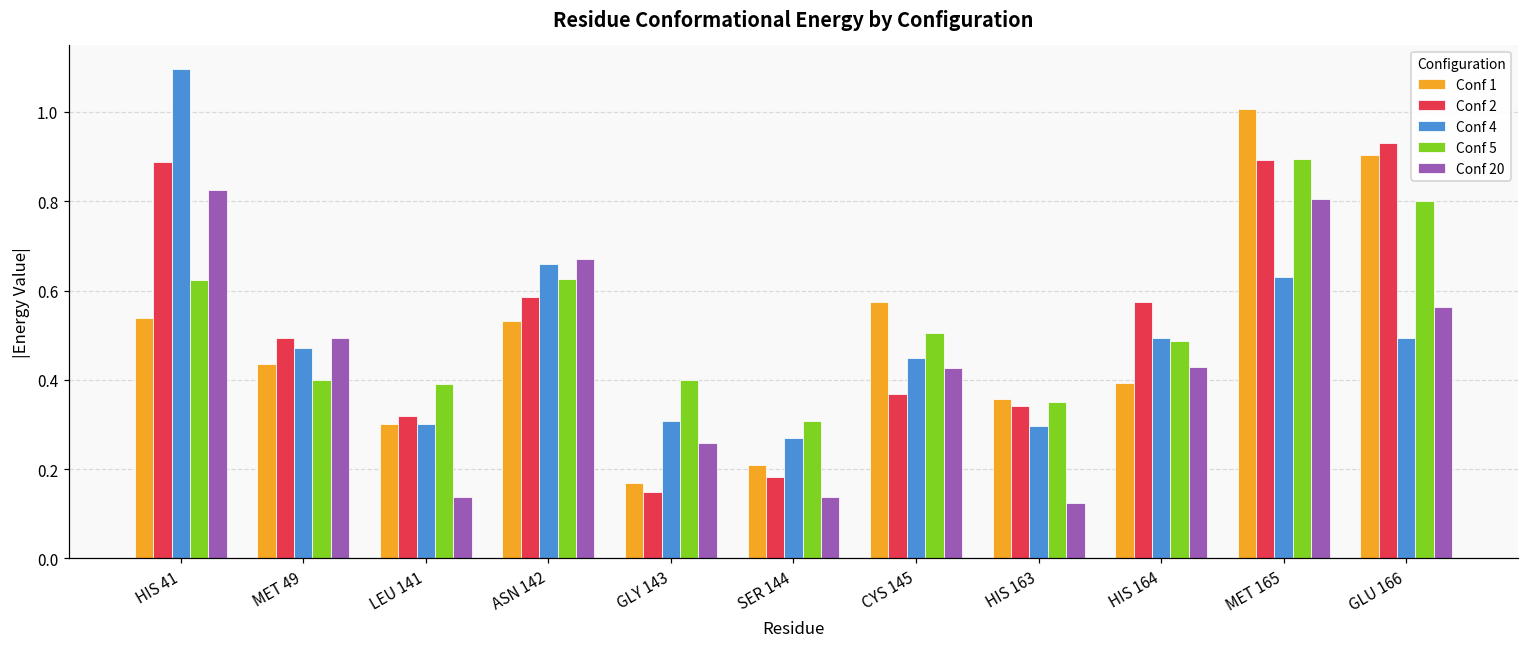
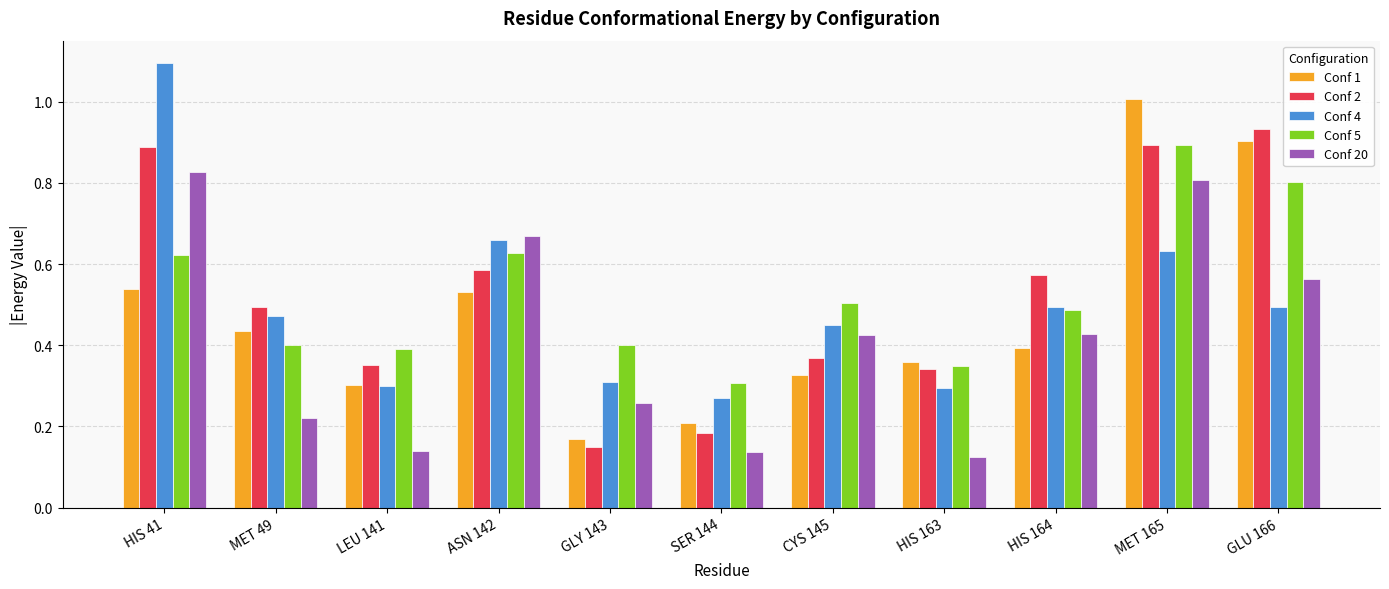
Conf 20, MET 49: 0.49 -> 0.22
Conf 2, LEU 141: 0.32 -> 0.35
Conf 1, CYS 145: 0.57 -> 0.33
